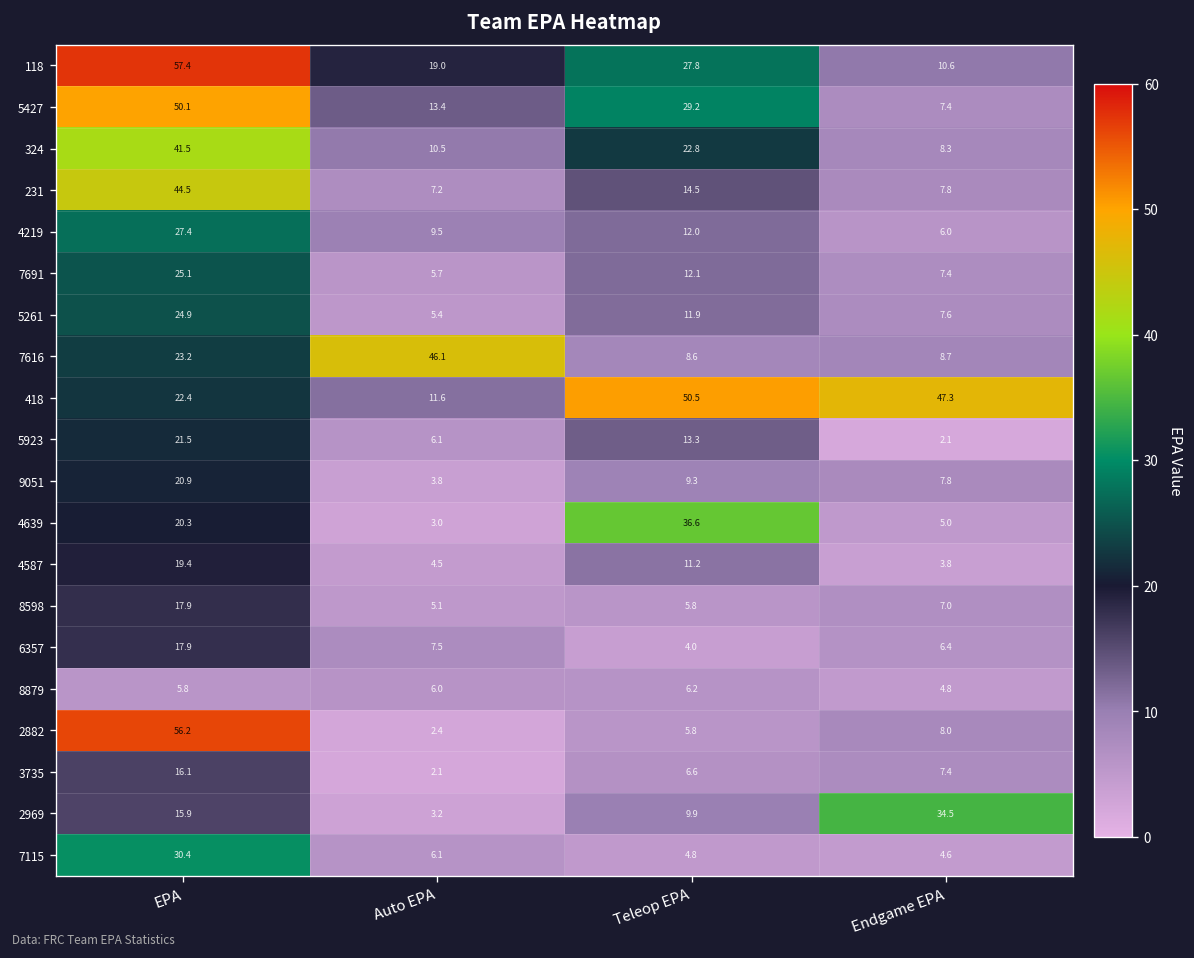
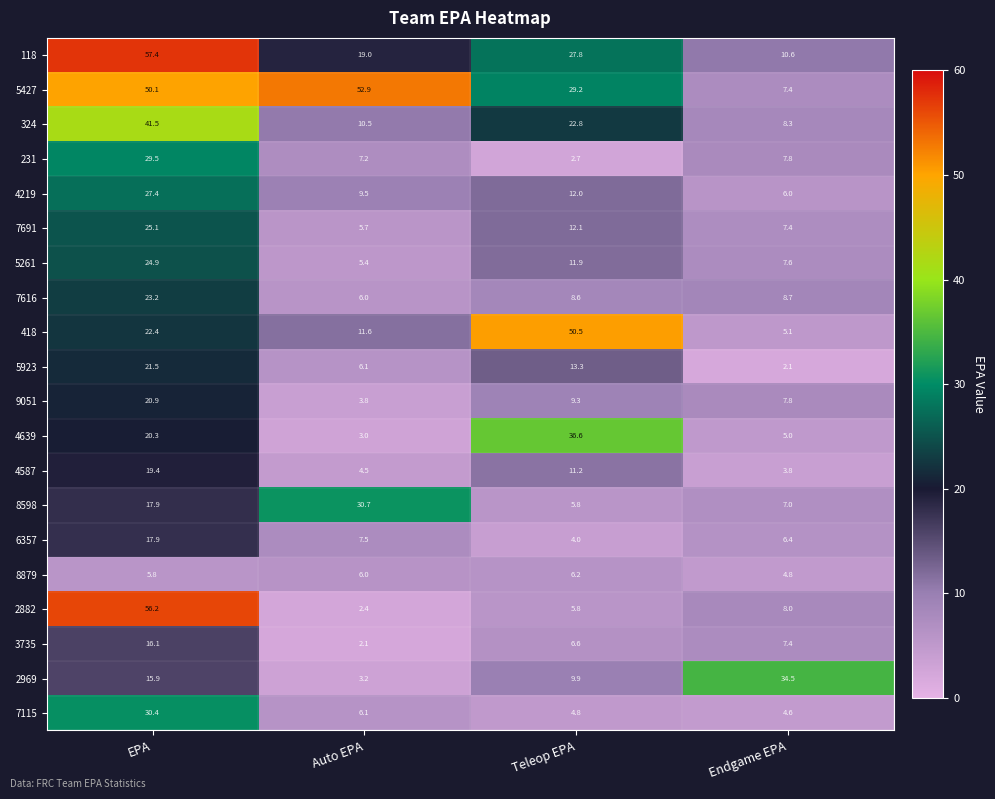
5427, Auto EPA: 13.4 -> 52.9
231, EPA: 44.5 -> 29.5
231, Teleop EPA: 14.5 -> 2.7
7616, Auto EPA: 46.1 -> 6.0
418, Endgame EPA: 47.3 -> 5.1
8598, Auto EPA: 5.1 -> 30.7
